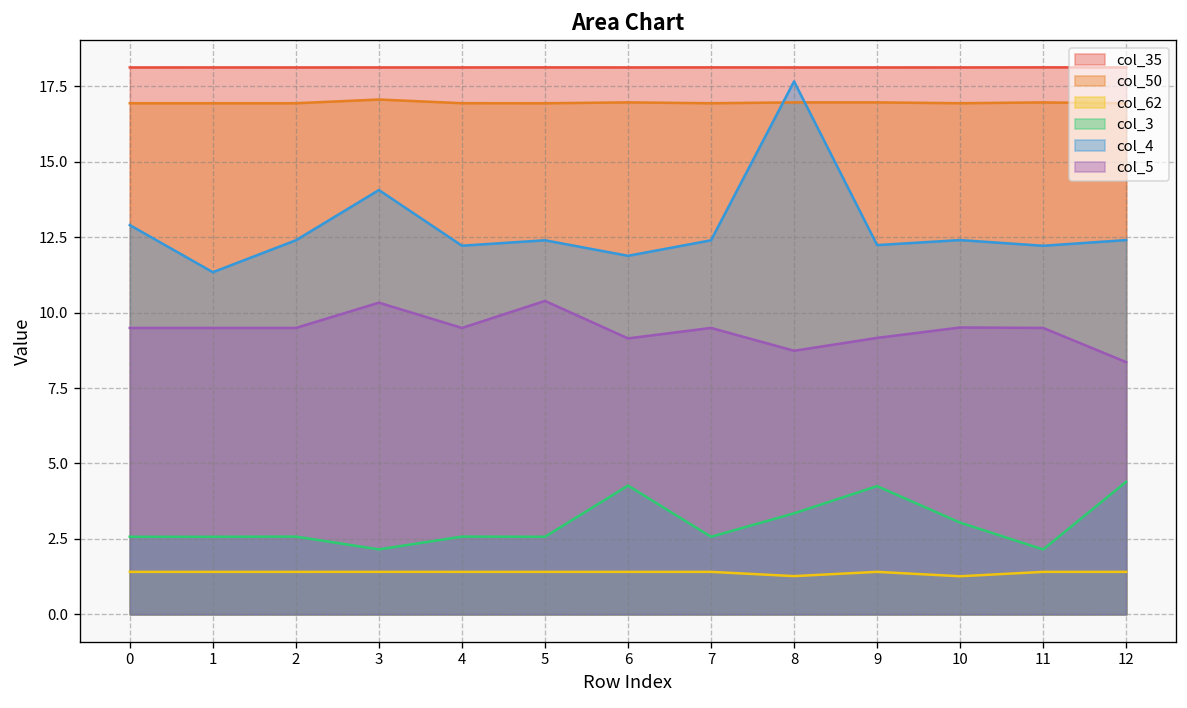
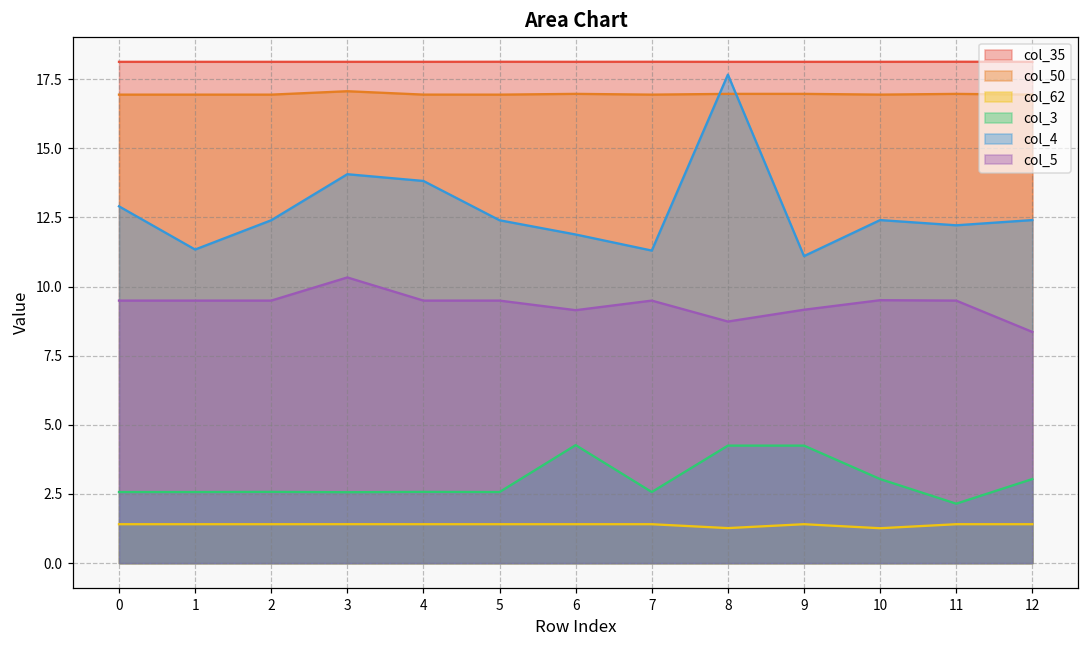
col_3, 3: 2.2 -> 2.6
col_4, 4: 12.2 -> 13.8
col_5, 5: 10.4 -> 9.5
col_4, 7: 12.4 -> 11.3
col_3, 8: 3.3 -> 4.2
col_4, 9: 12.2 -> 11.1
col_3, 12: 4.4 -> 3.0
